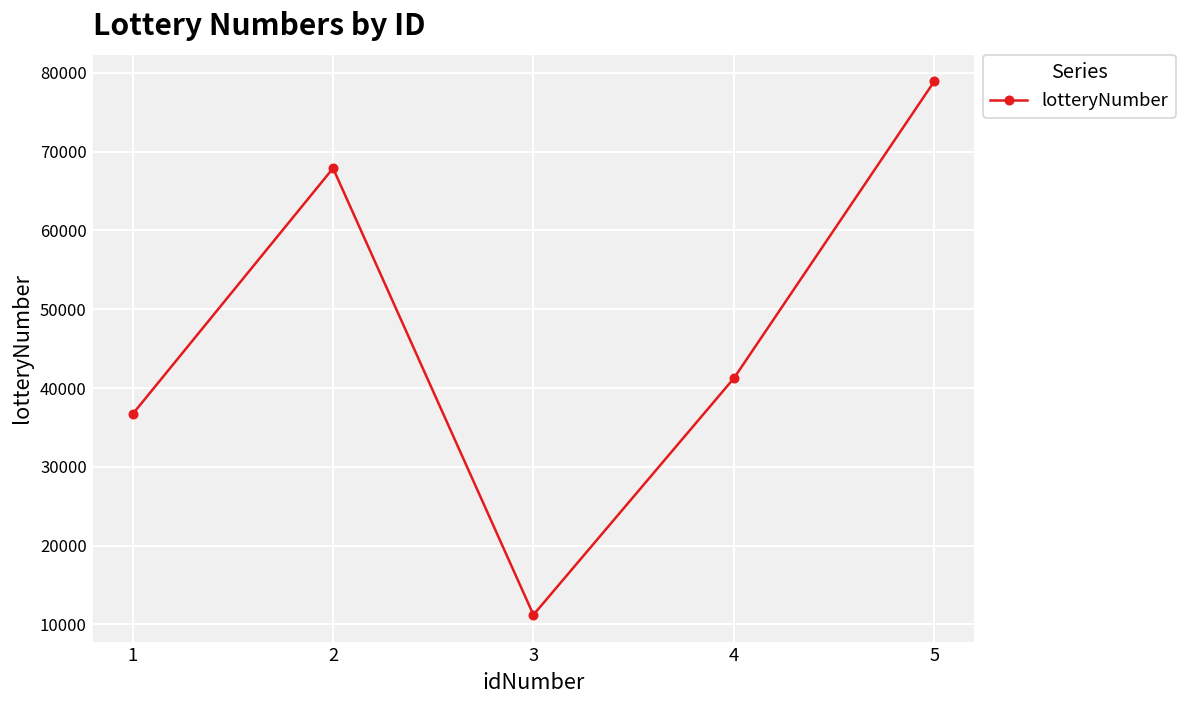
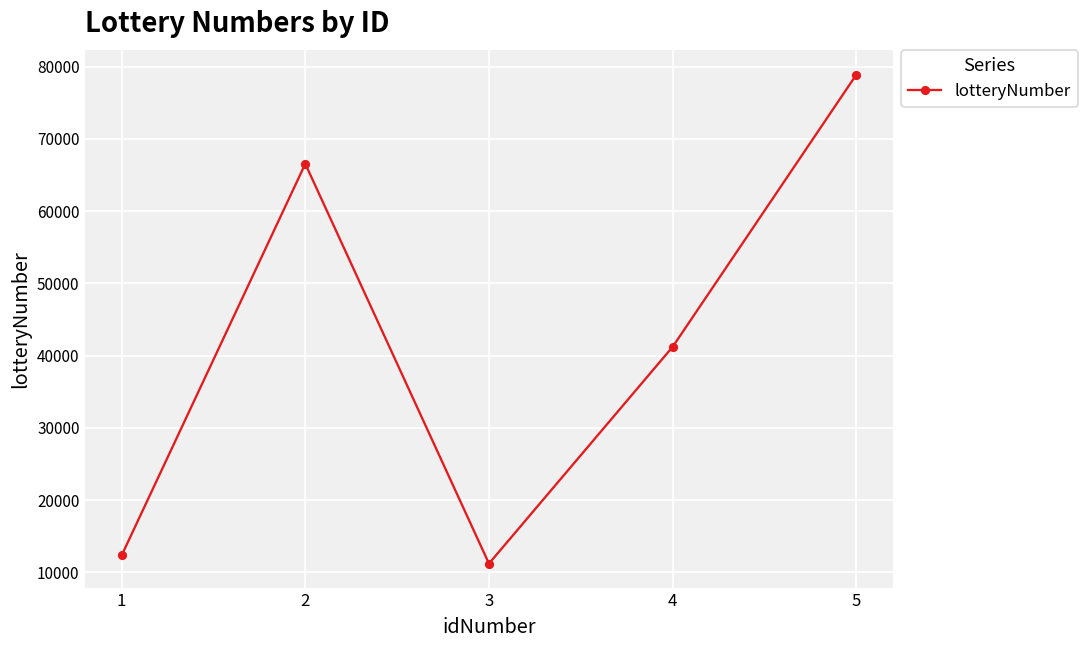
1: 37000 -> 12000
2: 68000 -> 67000
